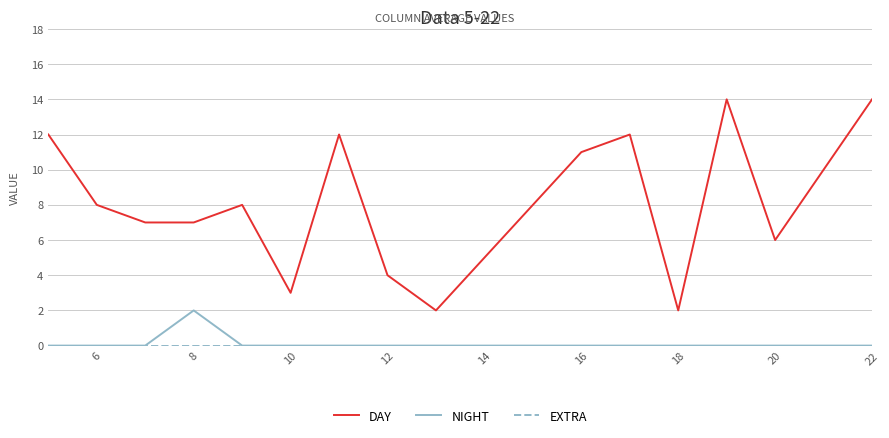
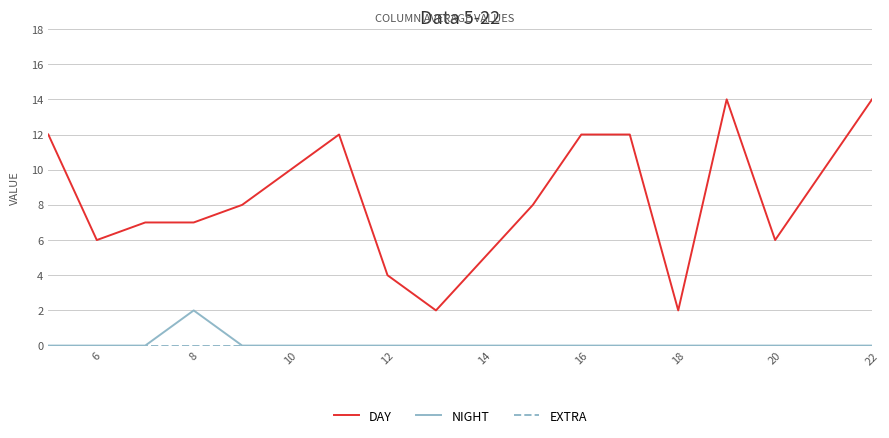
DAY, 6: 8 -> 6
DAY, 10: 3 -> 10
DAY, 16: 11 -> 12
